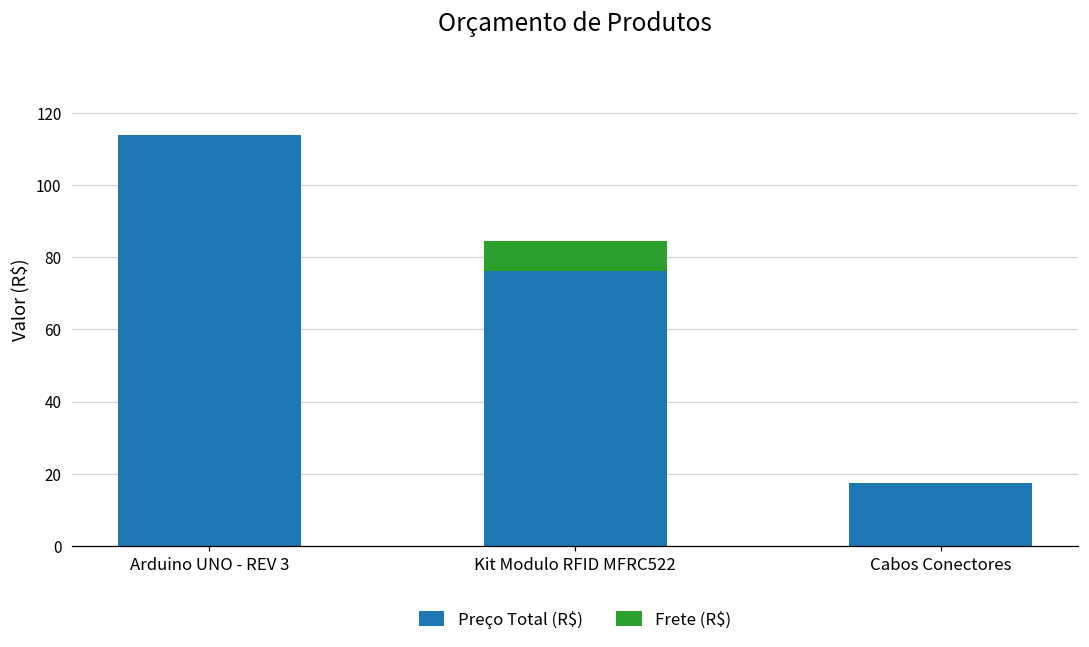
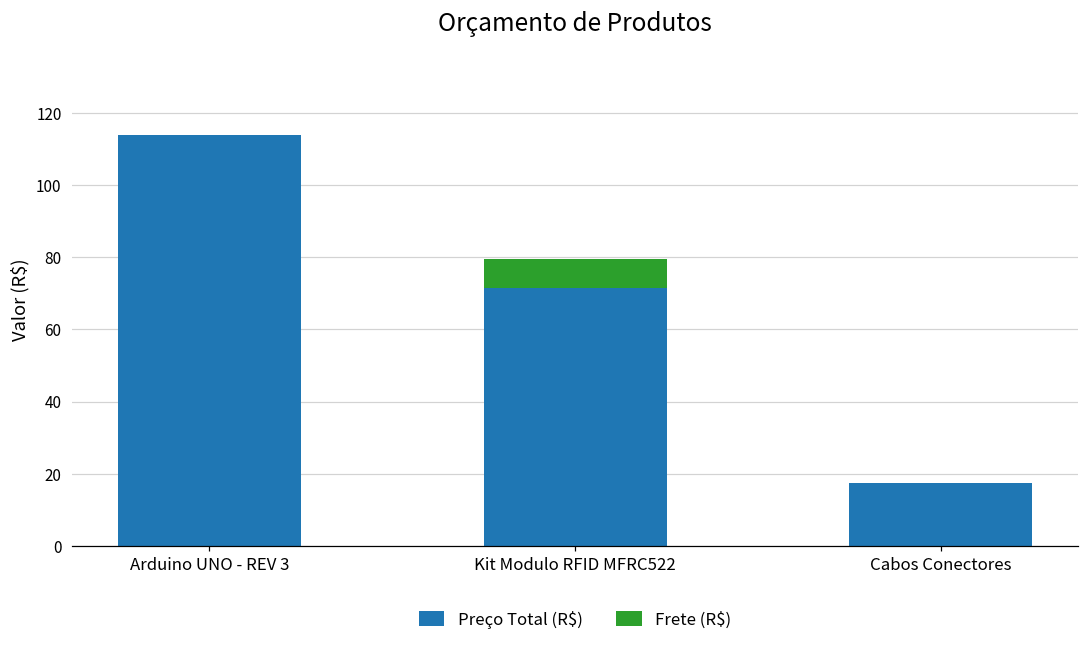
Preço Total (R$), Kit Modulo RFID MFRC522: 76 -> 71
